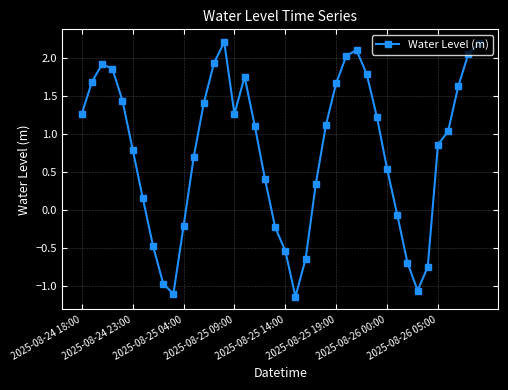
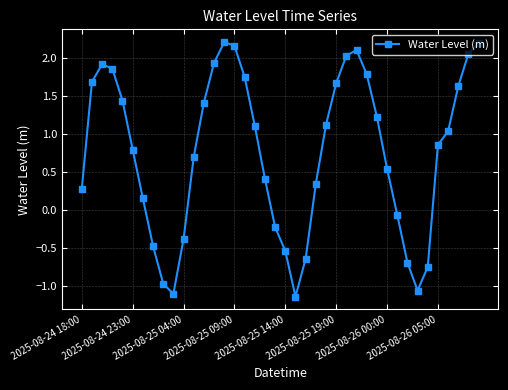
2025-08-24 18:00: 1.3 -> 0.3
2025-08-25 04:00: -0.2 -> -0.4
2025-08-25 09:00: 1.3 -> 2.2
